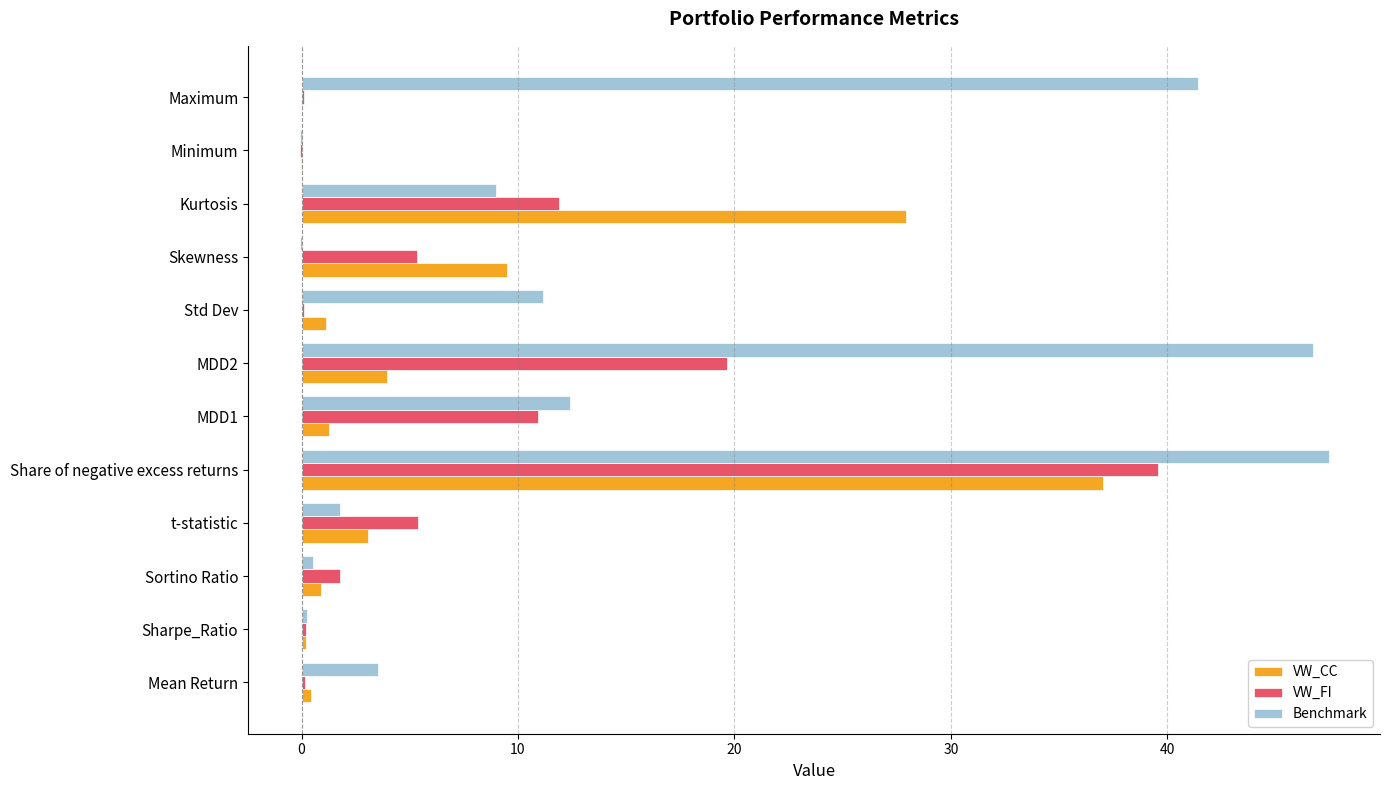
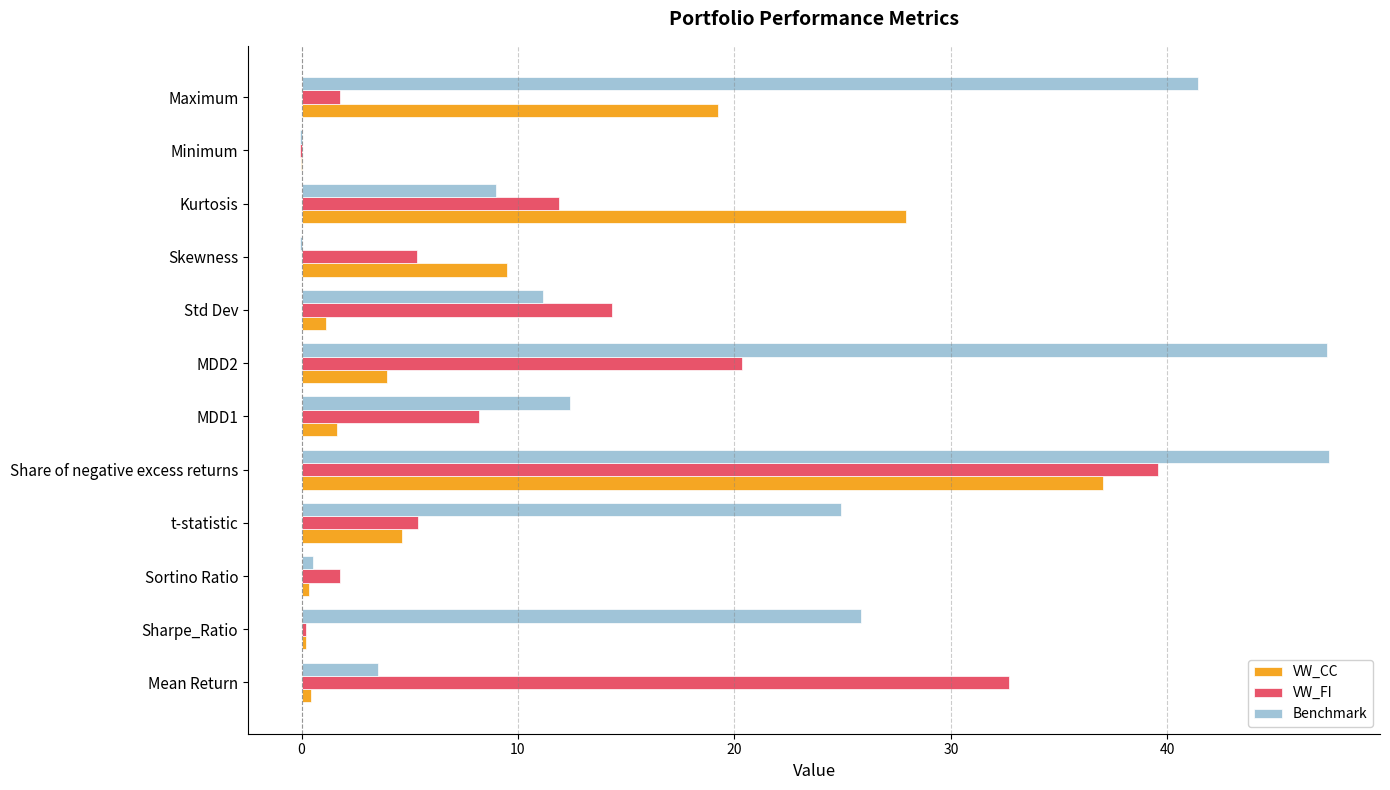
VW_FI, Maximum: 0.1 -> 1.8
VW_CC, Maximum: 0.0 -> 19.2
VW_FI, Std Dev: 0.1 -> 14.3
Benchmark, MDD2: 46.7 -> 47.4
VW_FI, MDD2: 19.7 -> 20.3
VW_FI, MDD1: 10.9 -> 8.2
VW_CC, MDD1: 1.3 -> 1.6
Benchmark, t-statistic: 1.8 -> 24.9
VW_CC, t-statistic: 3.1 -> 4.7
VW_CC, Sortino Ratio: 0.9 -> 0.4
Benchmark, Sharpe_Ratio: 0.2 -> 25.8
VW_FI, Mean Return: 0.1 -> 32.7
